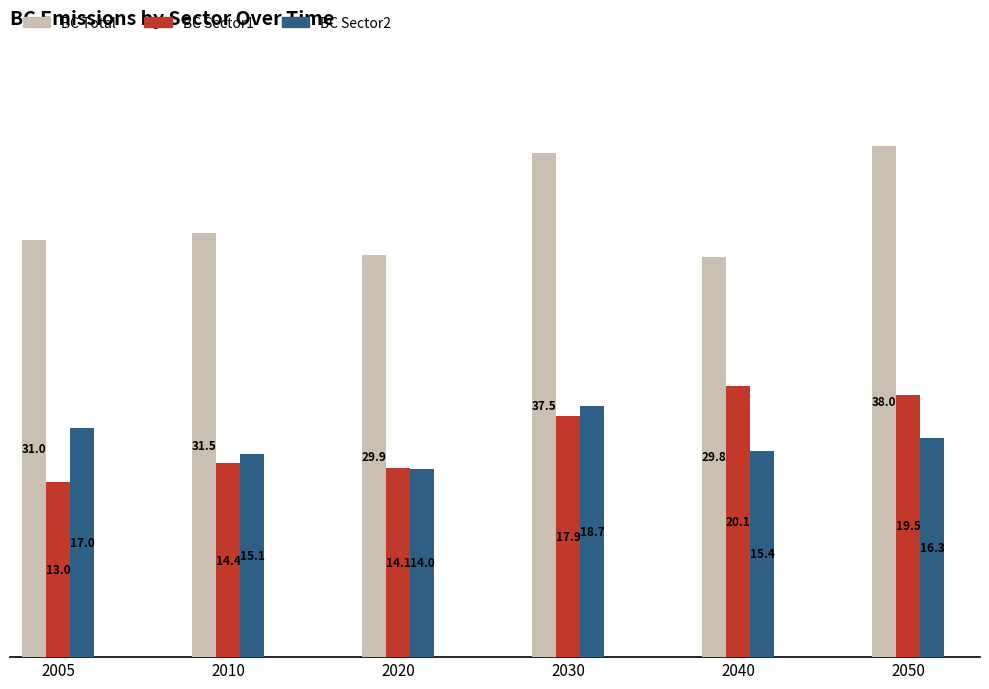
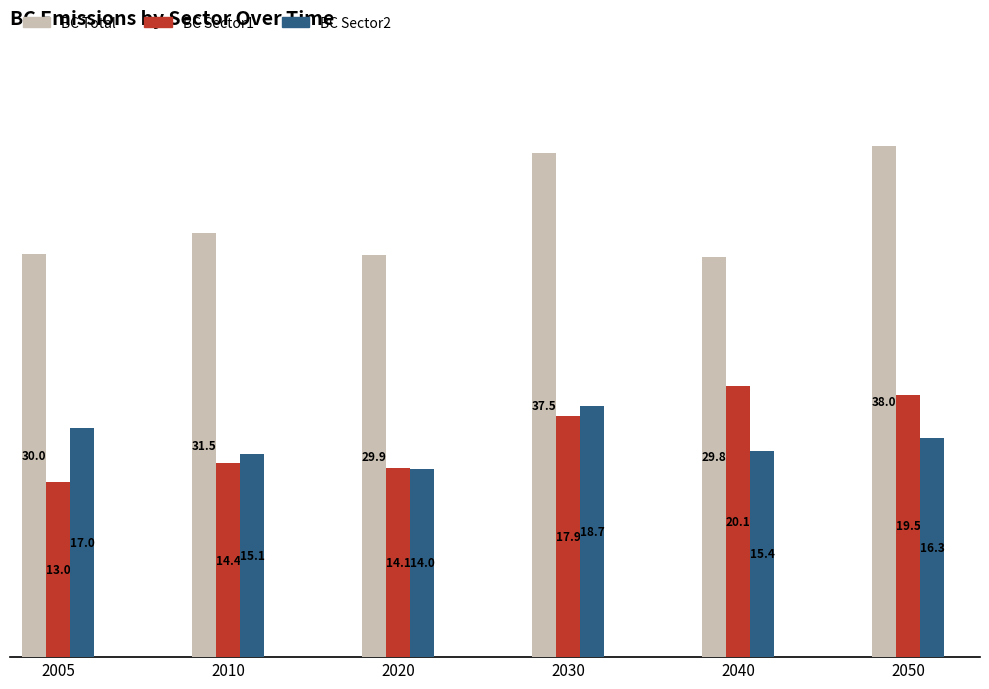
BC Total, 2005: 31.0 -> 30.0
